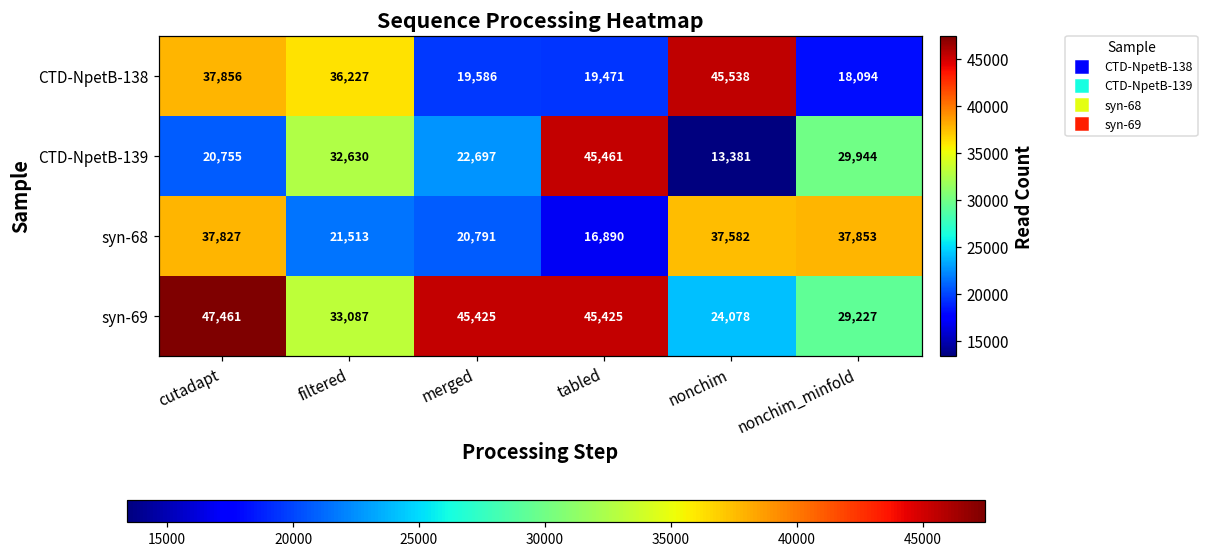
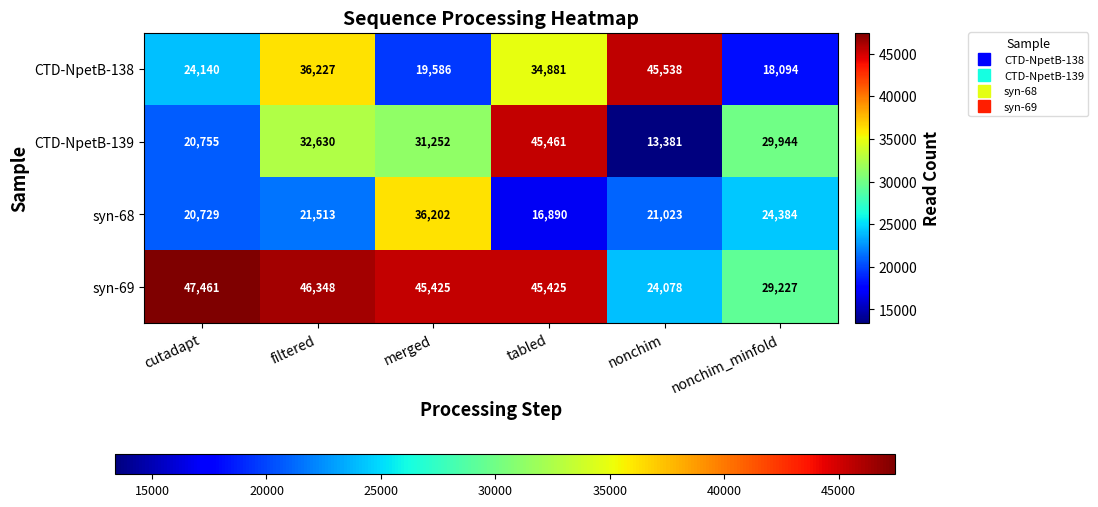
CTD-NpetB-138, cutadapt: 37,856 -> 24,140
CTD-NpetB-138, tabled: 19,471 -> 34,881
CTD-NpetB-139, merged: 22,697 -> 31,252
syn-68, cutadapt: 37,827 -> 20,729
syn-68, merged: 20,791 -> 36,202
syn-68, nonchim: 37,582 -> 21,023
syn-68, nonchim_minfold: 37,853 -> 24,384
syn-69, filtered: 33,087 -> 46,348
